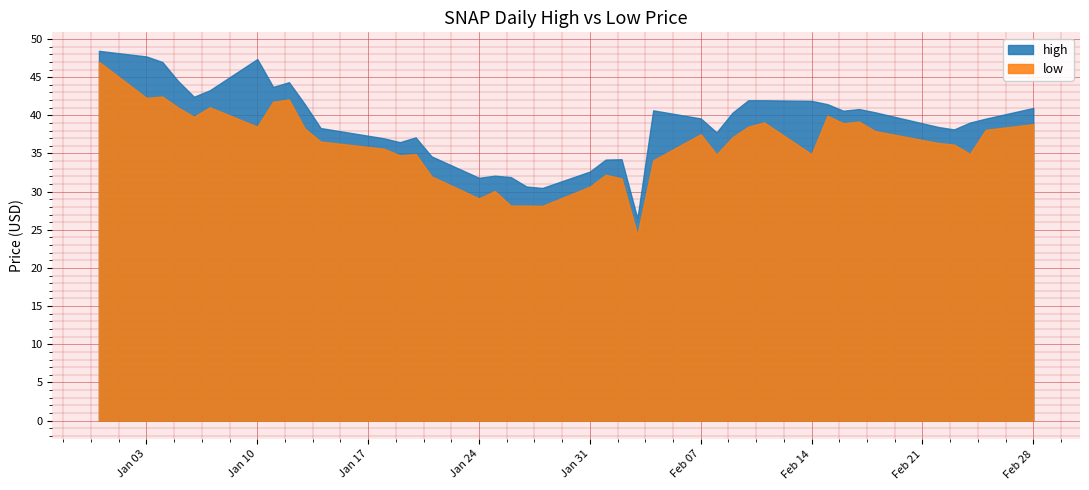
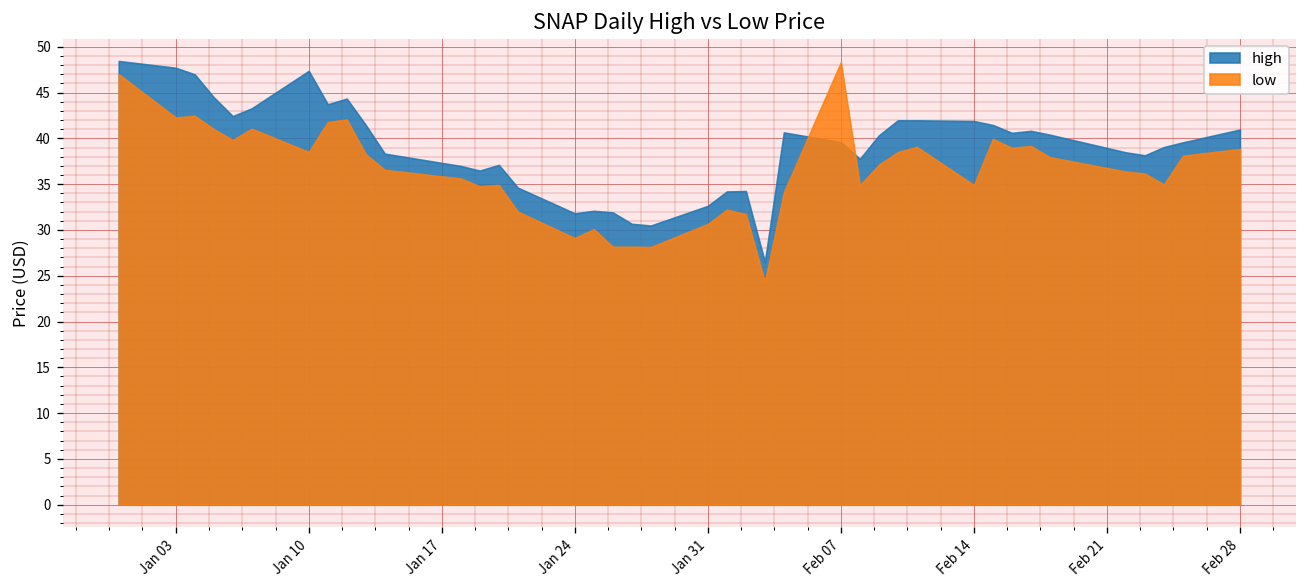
low, Feb 07: 38 -> 48
